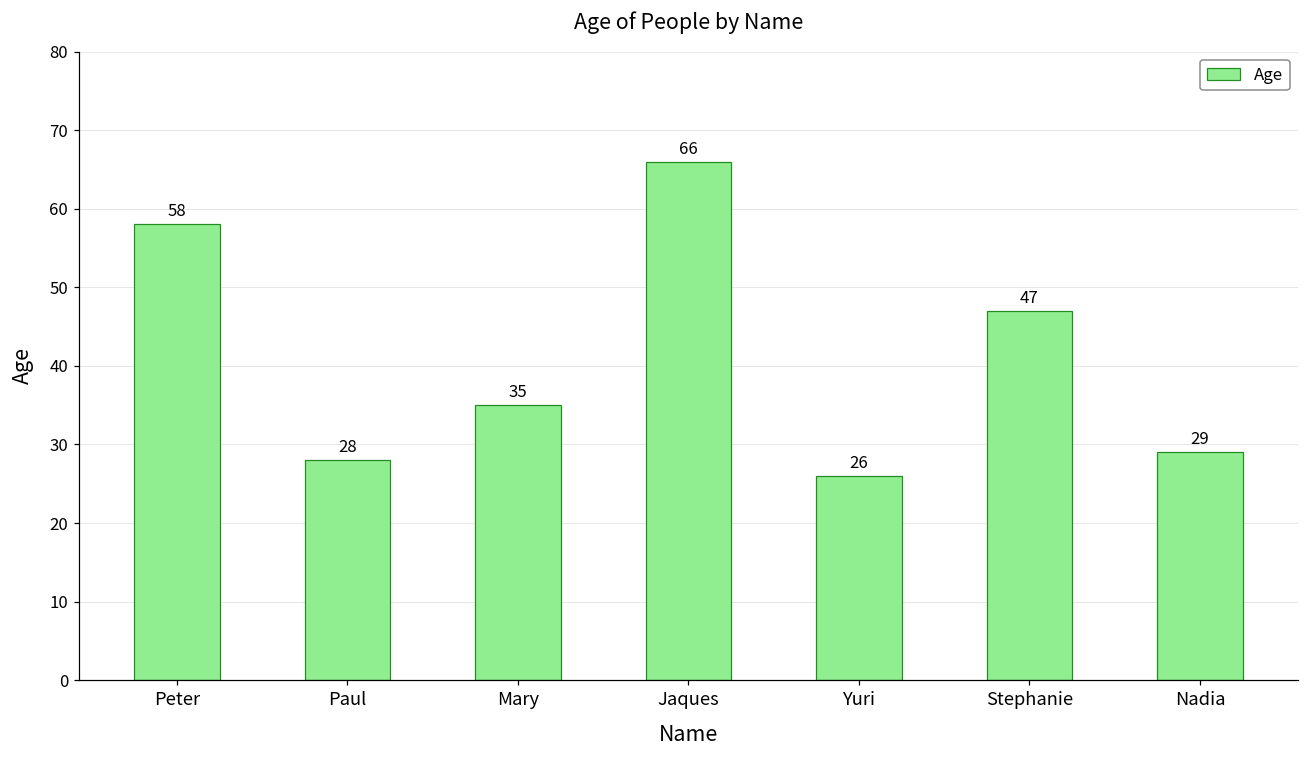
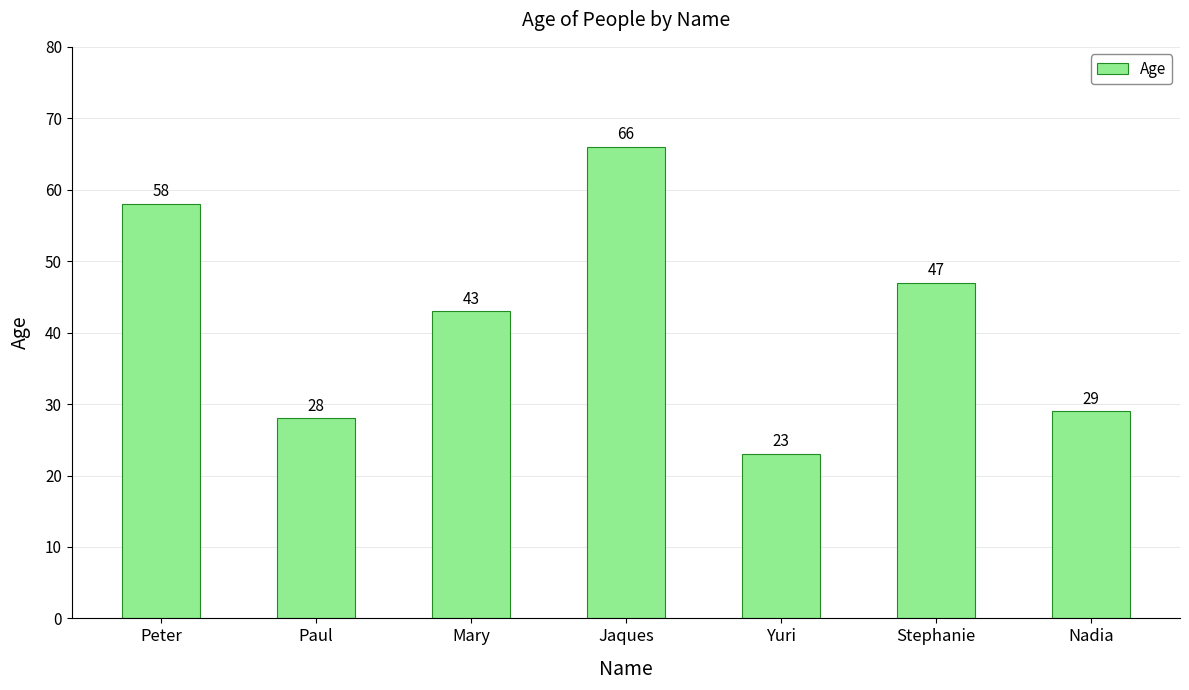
Mary: 35 -> 43
Yuri: 26 -> 23
